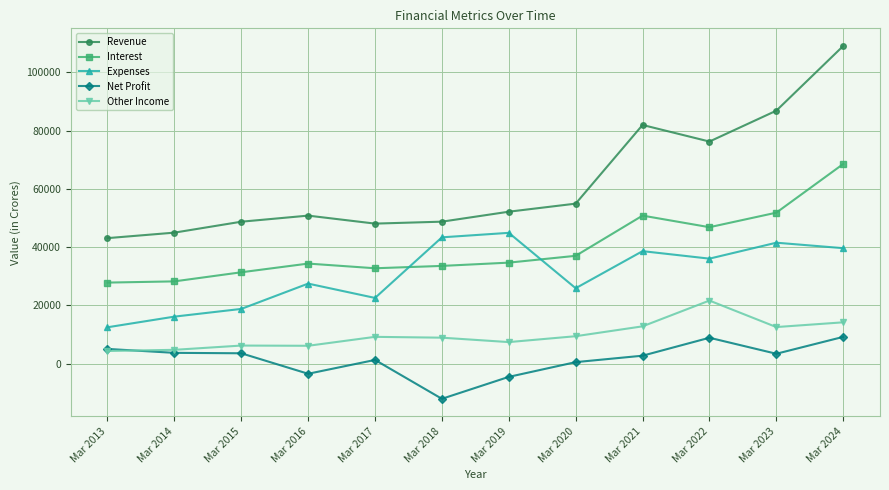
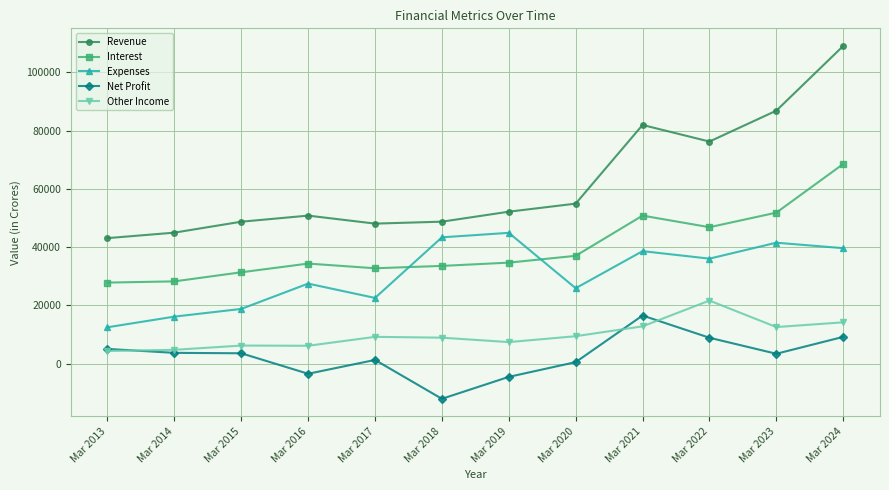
Net Profit, Mar 2021: 3000 -> 16000
